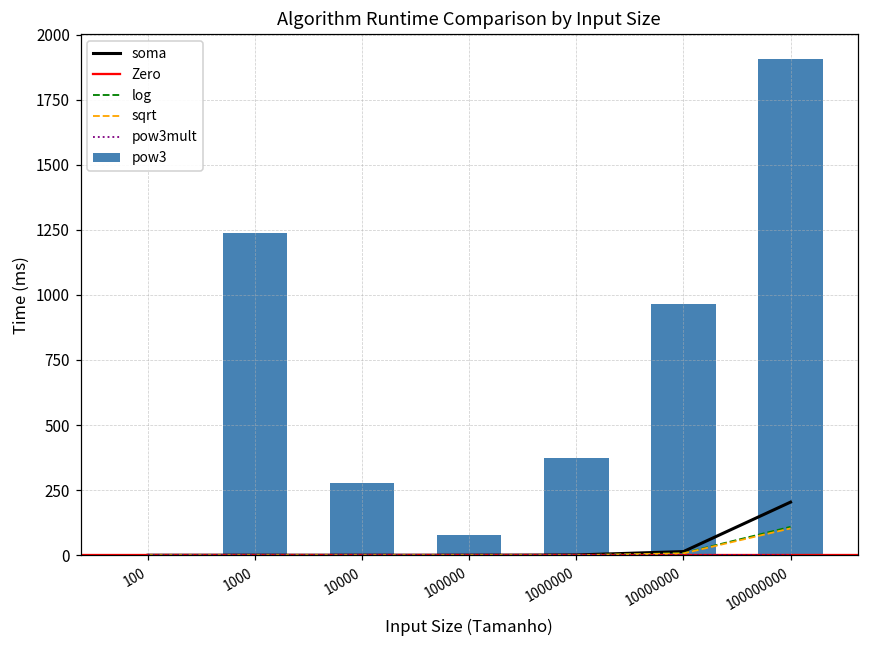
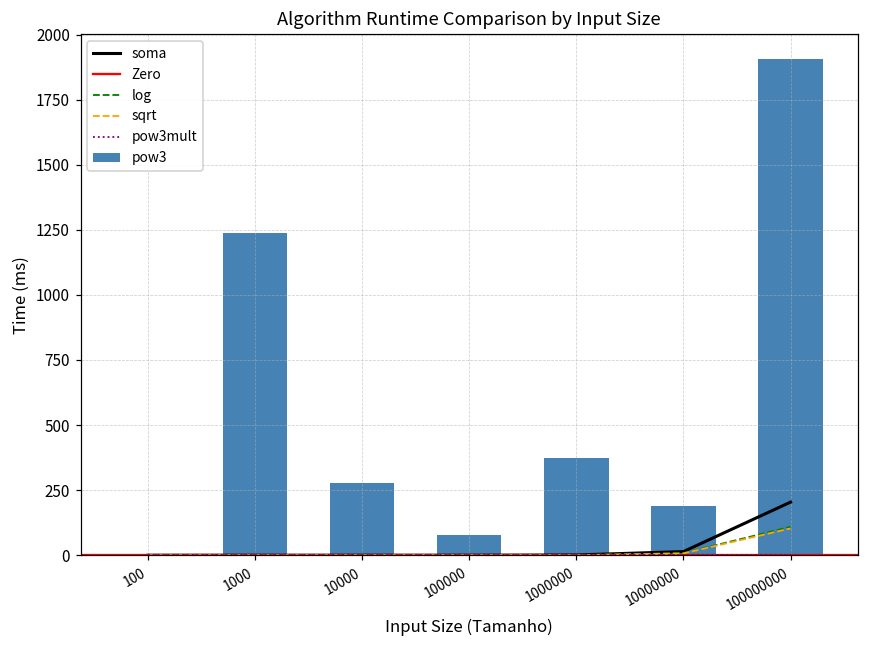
pow3, 10000000: 970 -> 190
